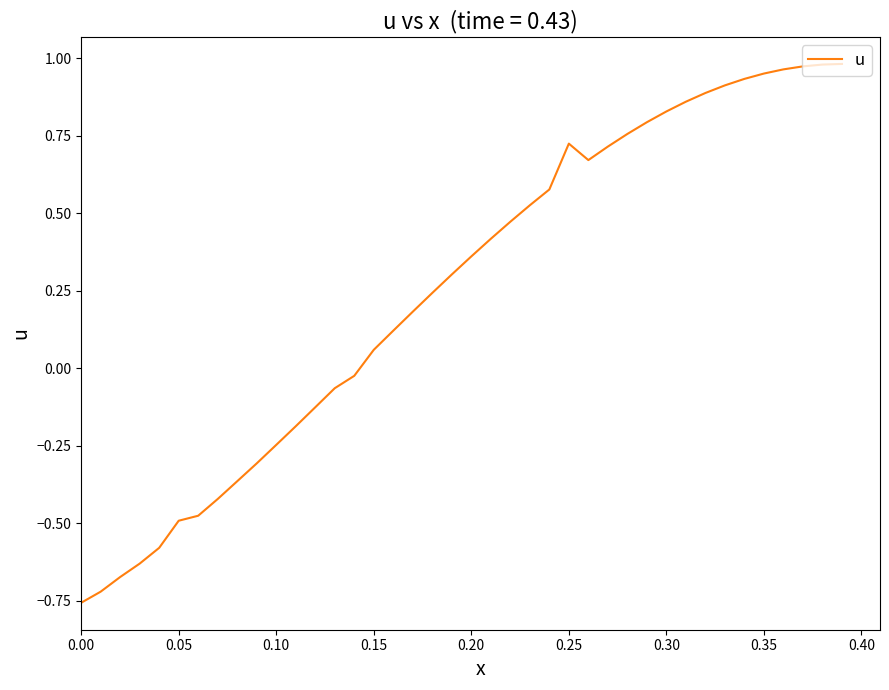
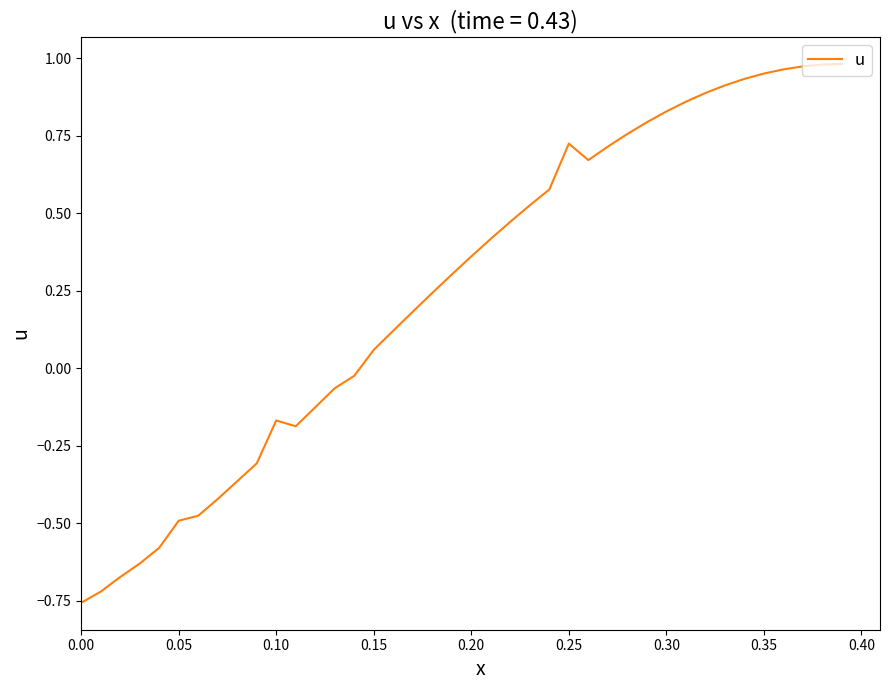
0.10: -0.25 -> -0.17
